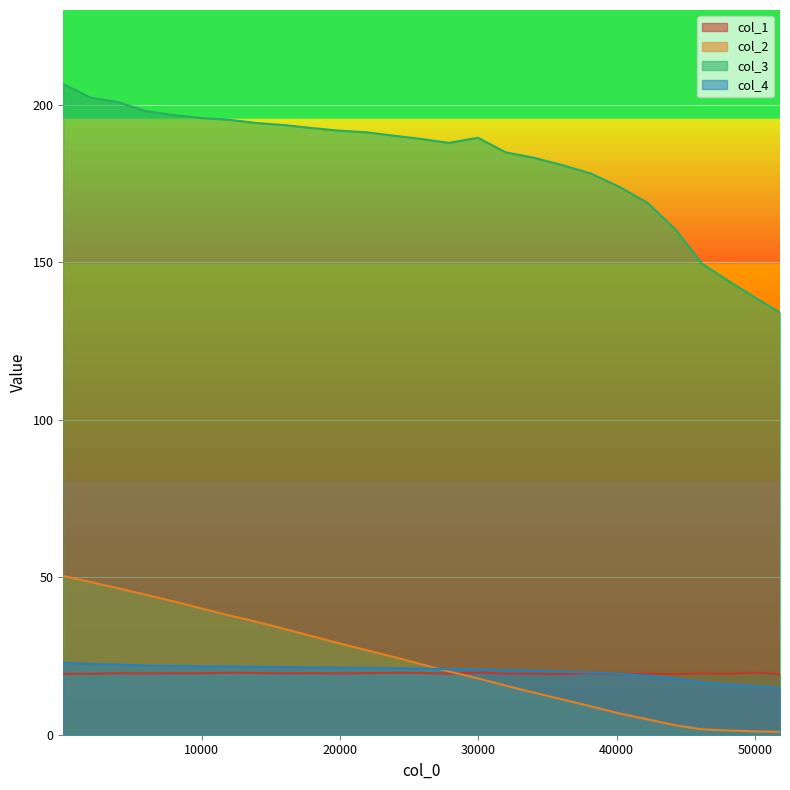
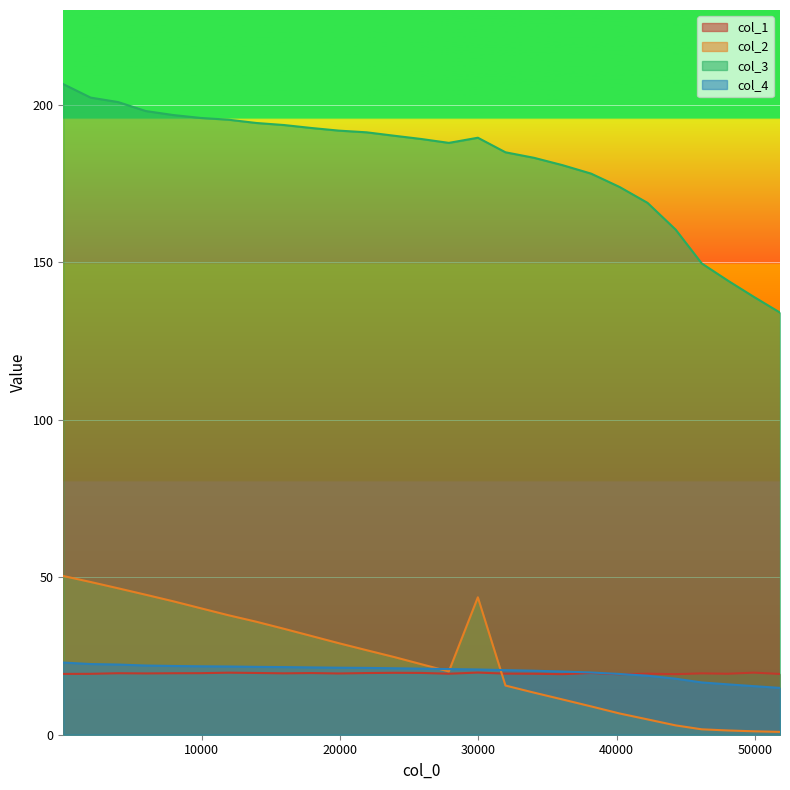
col_2, 30000: 18 -> 44
